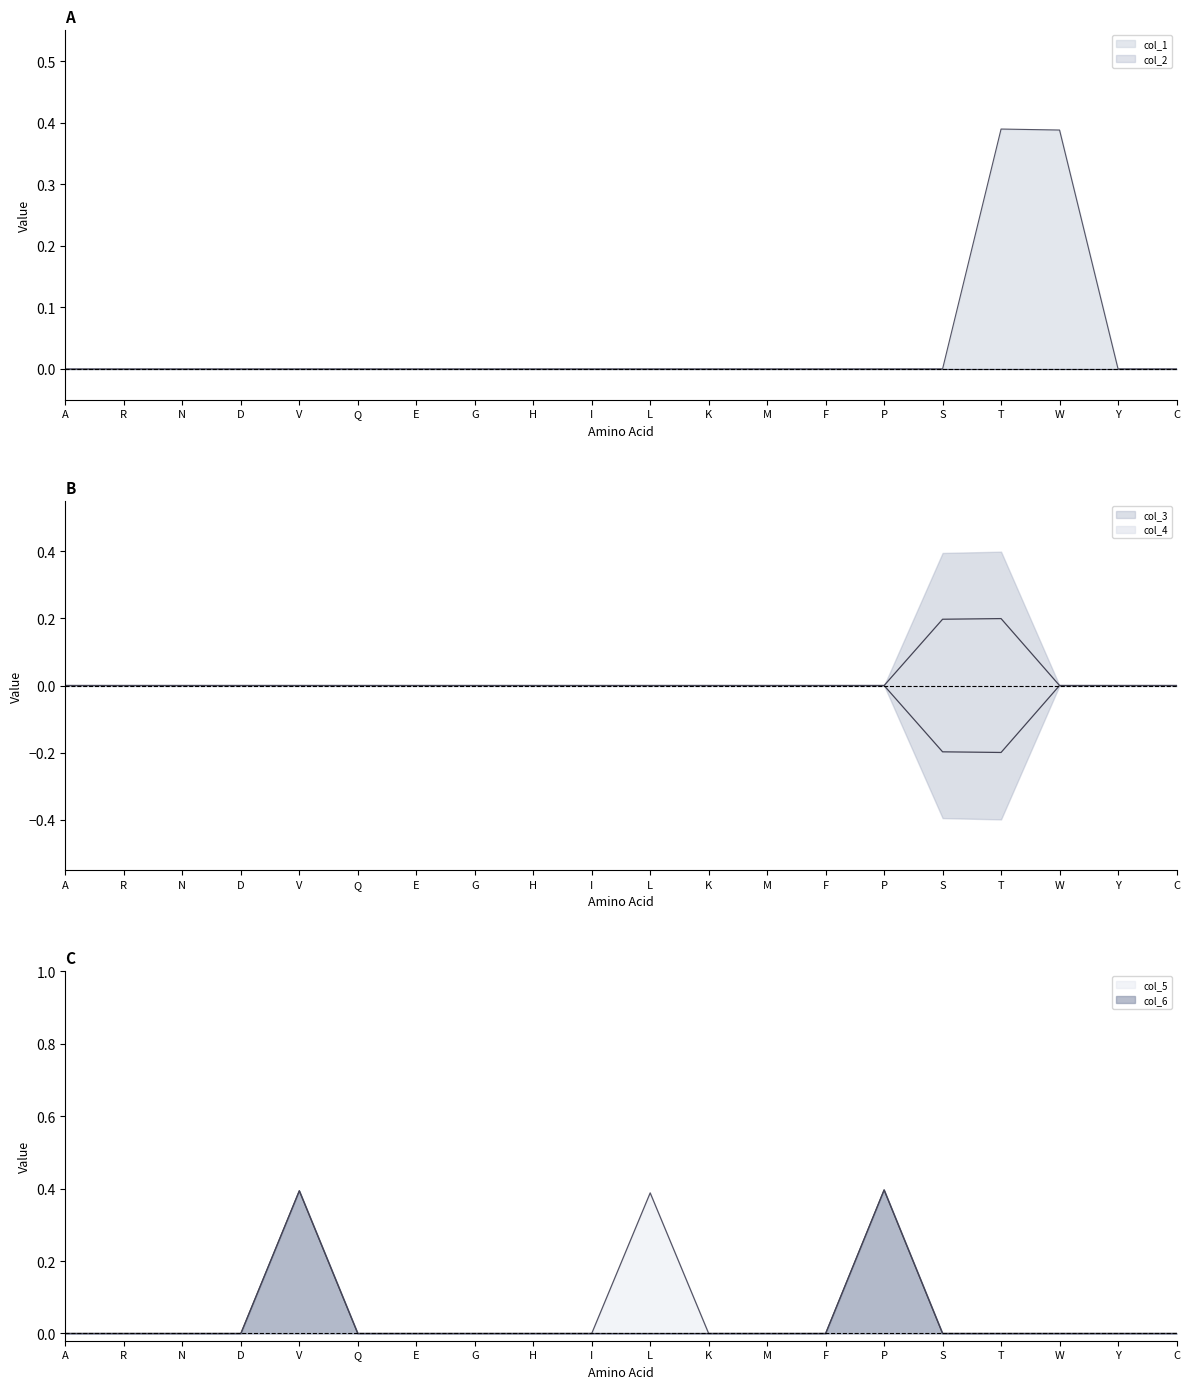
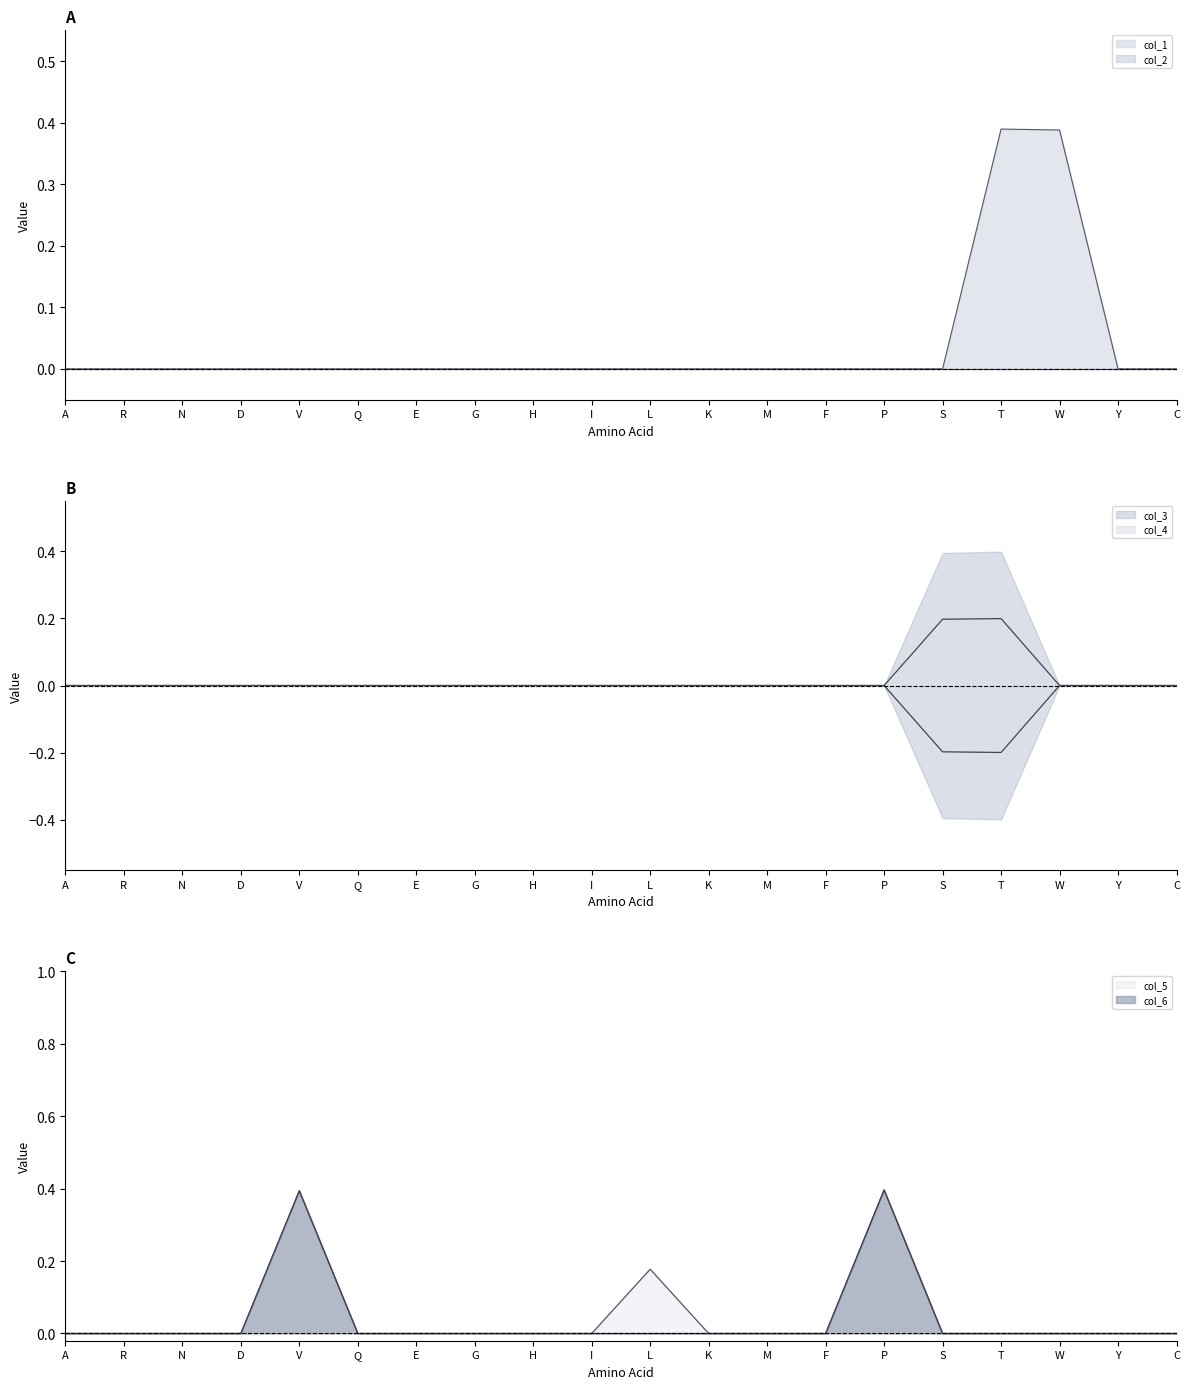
C, col_5, L: 0.39 -> 0.18
